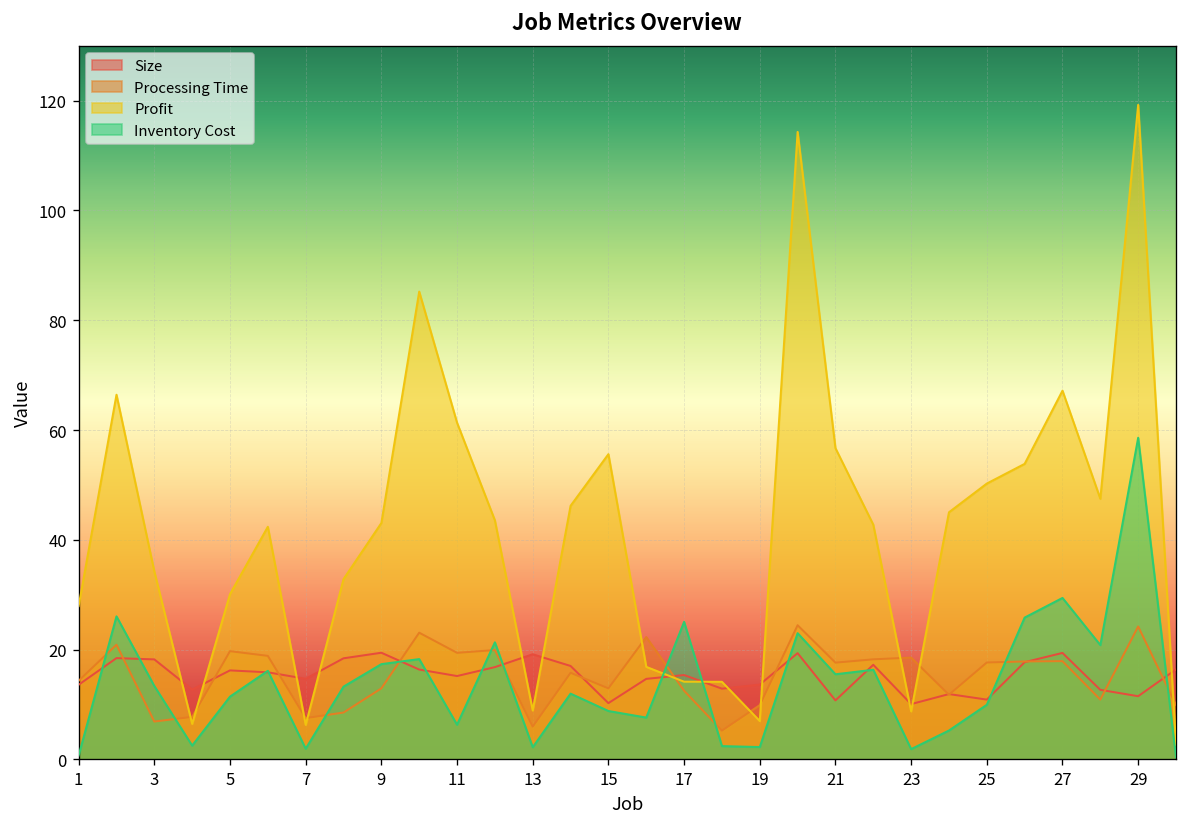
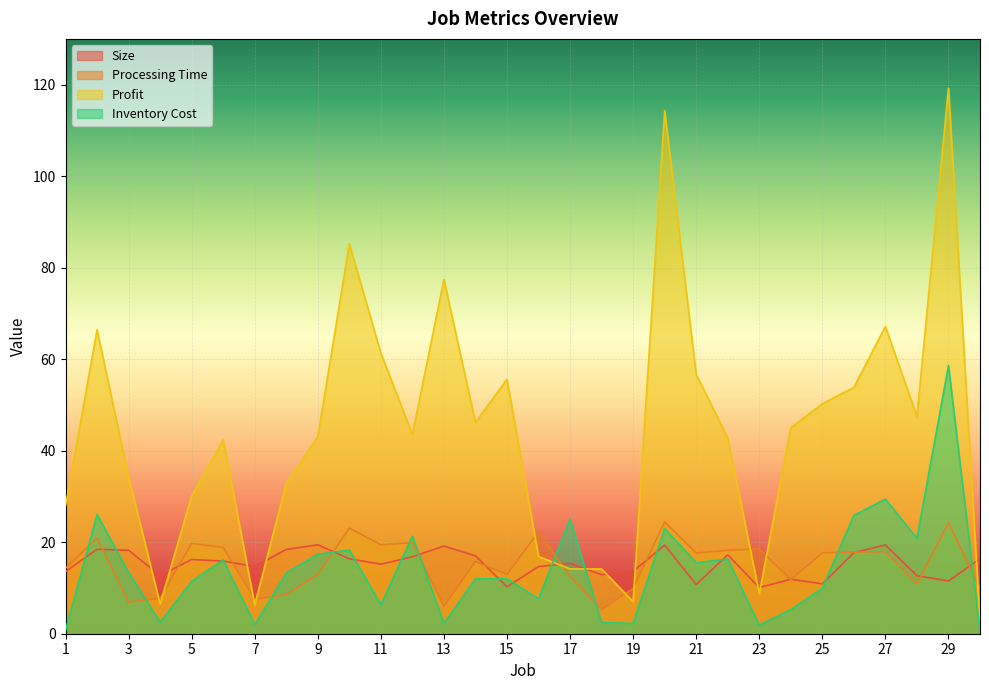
Profit, 13: 9 -> 77
Inventory Cost, 15: 9 -> 12
